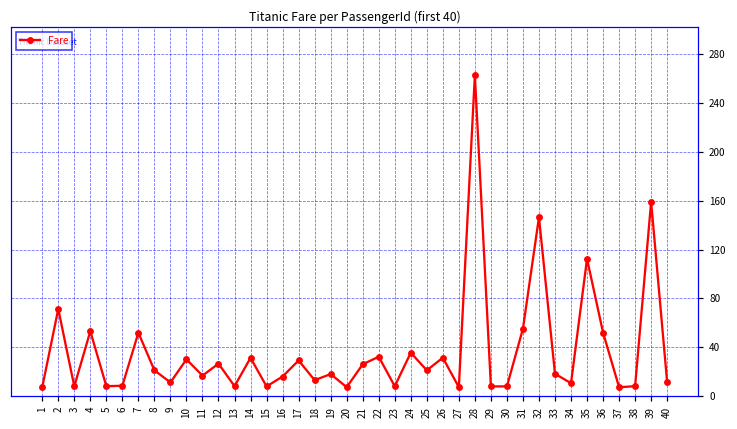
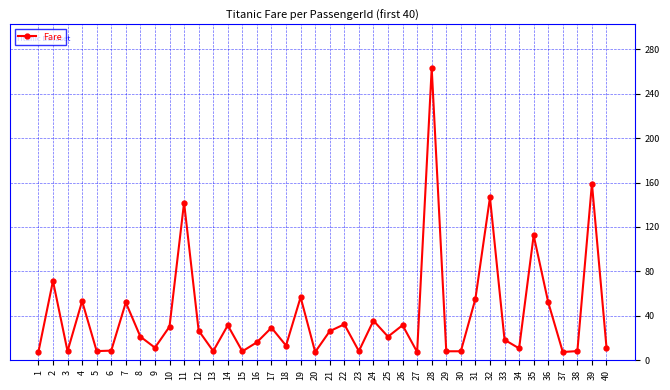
11: 17 -> 142
19: 18 -> 57
